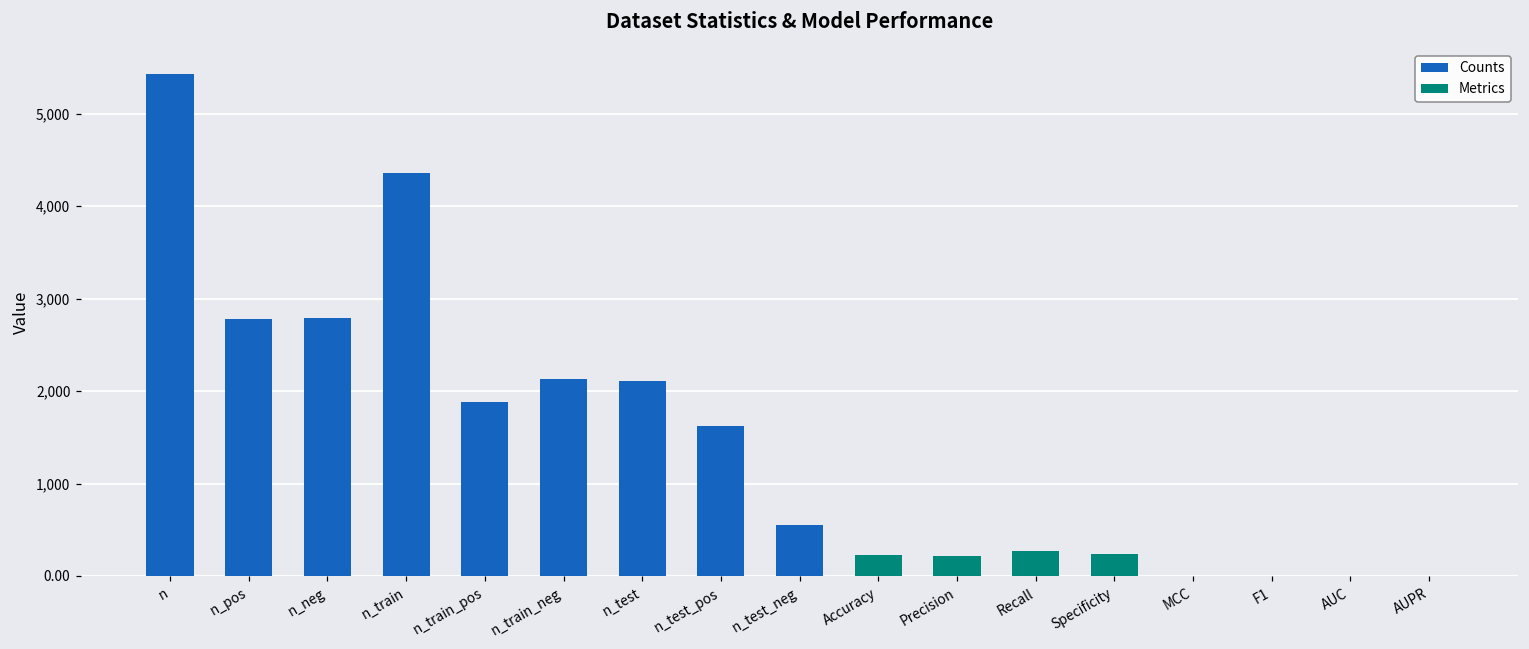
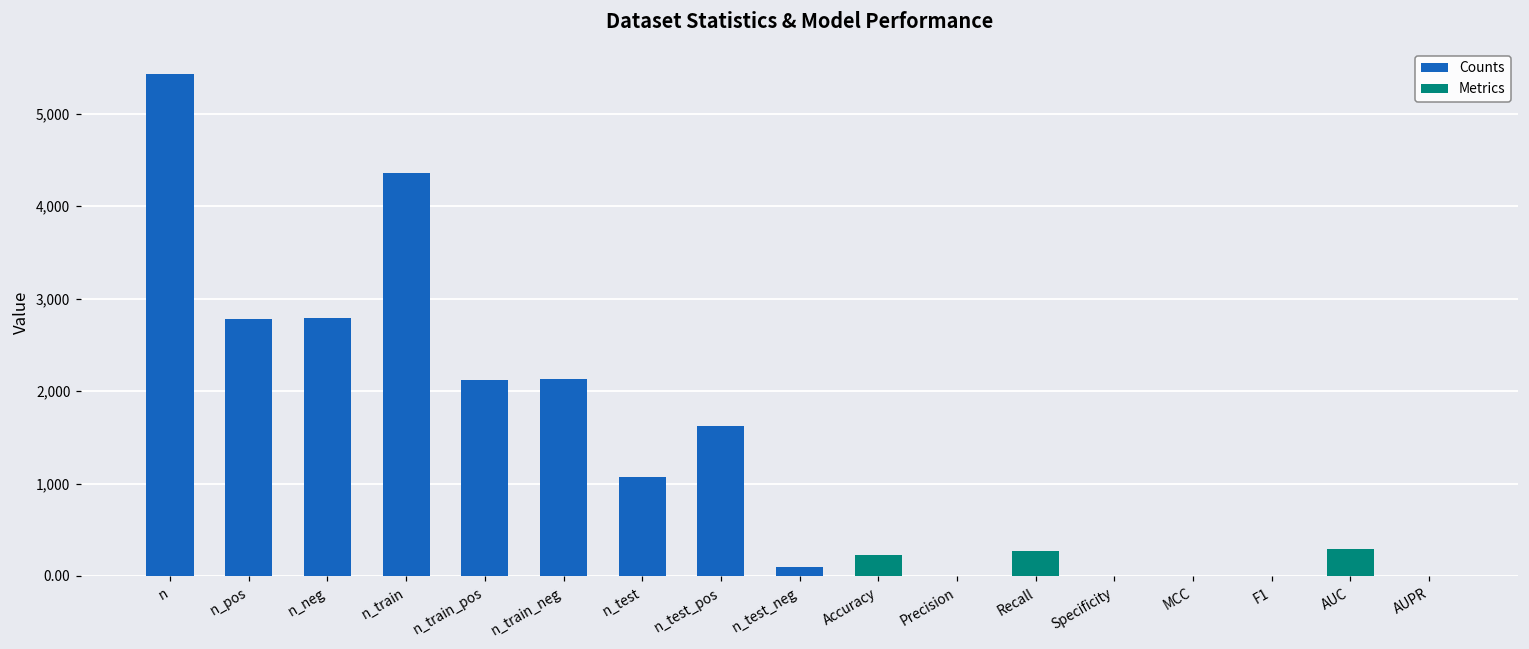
Counts, n_train_pos: 1,900 -> 2,100
Counts, n_test: 2,100 -> 1,100
Counts, n_test_neg: 600 -> 100
Metrics, Precision: 200 -> 0
Metrics, Specificity: 200 -> 0
Metrics, AUC: 0 -> 300
